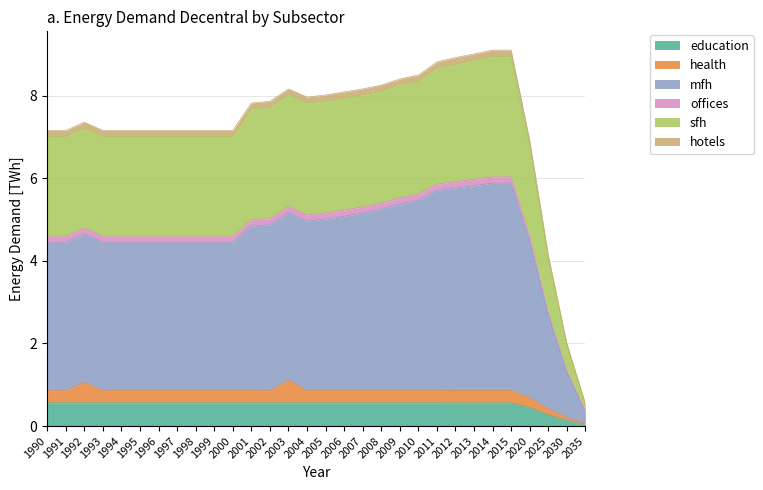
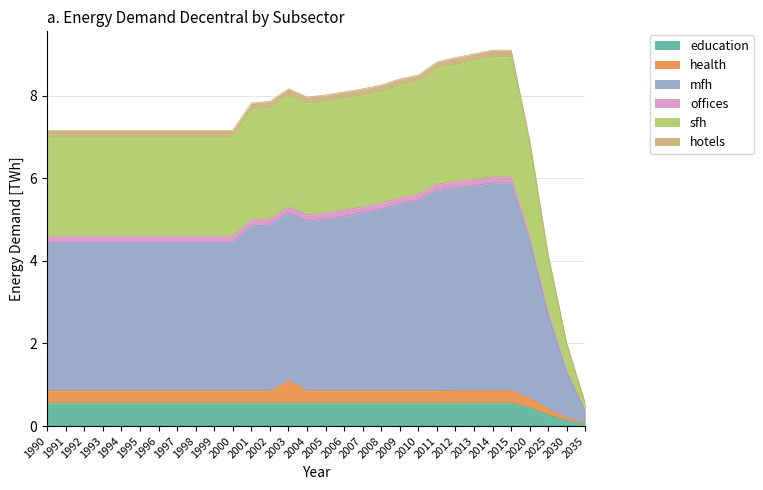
health, 1992: 0.5 -> 0.3
